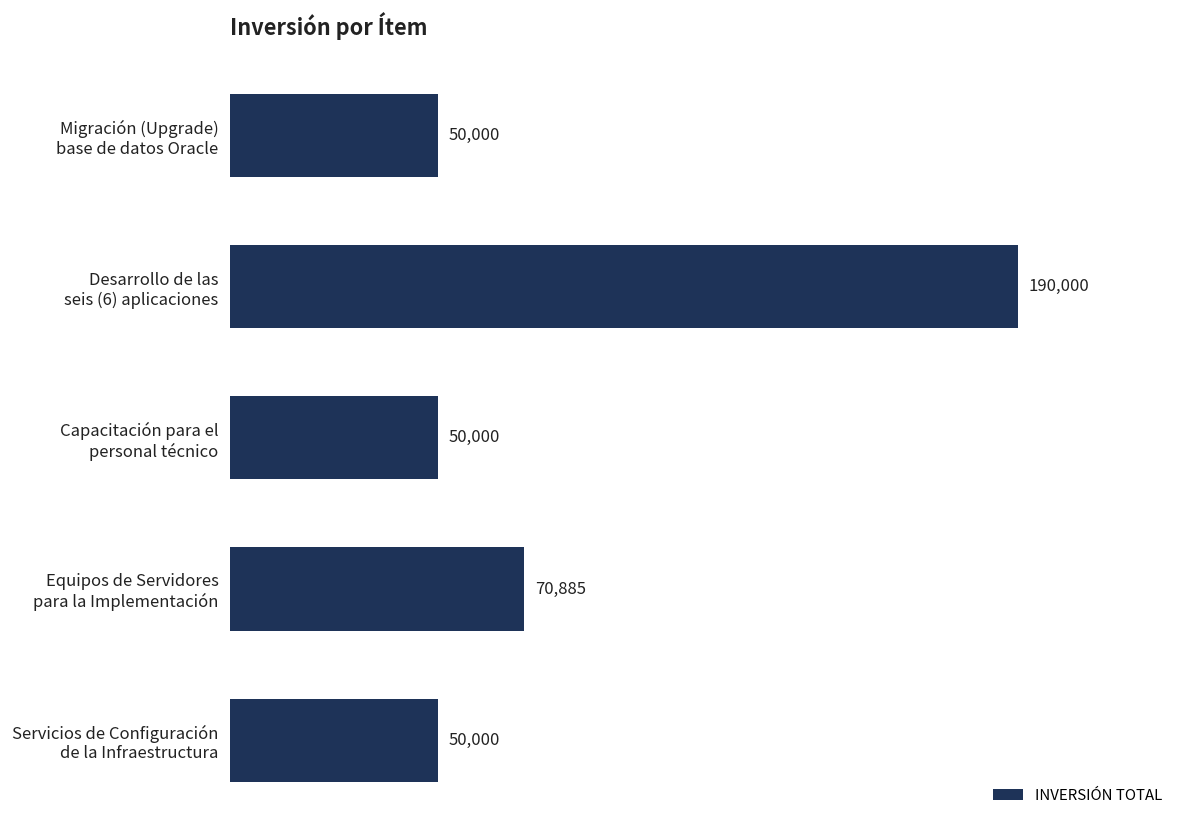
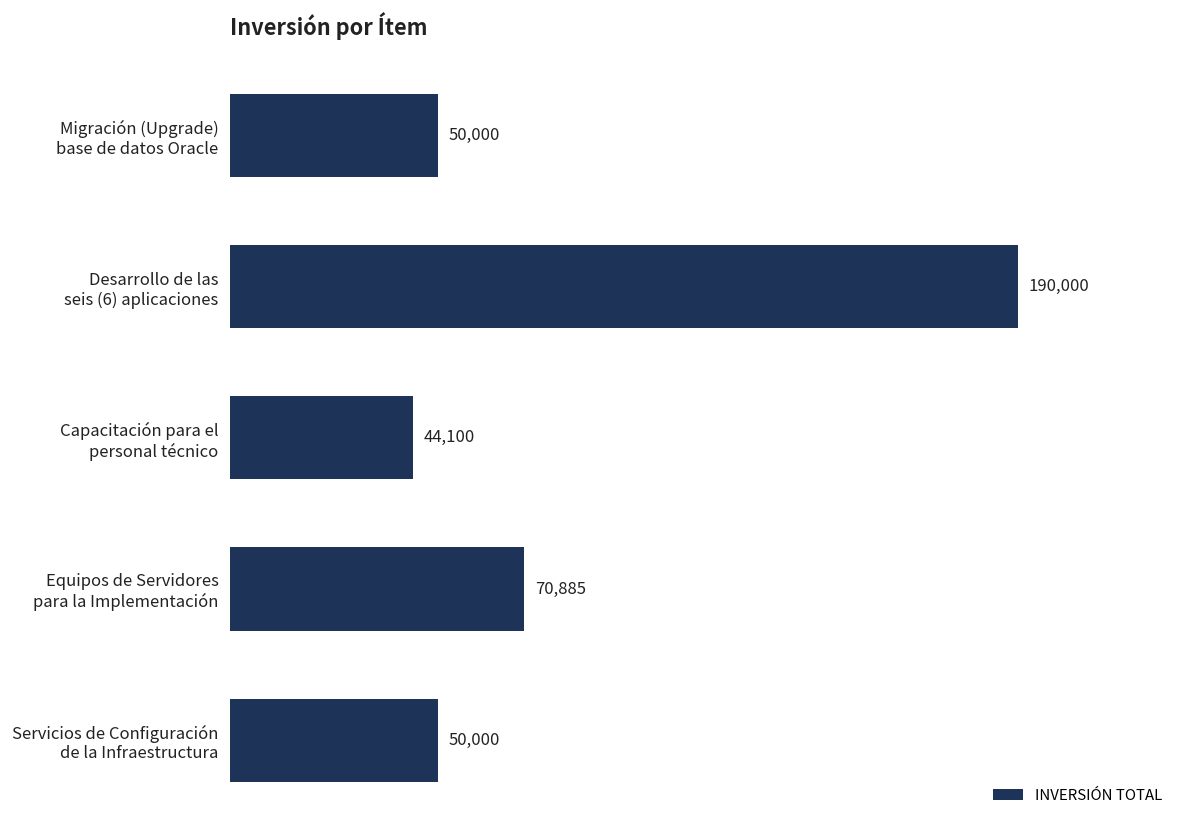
Capacitación para el personal técnico: 50,000 -> 44,100
